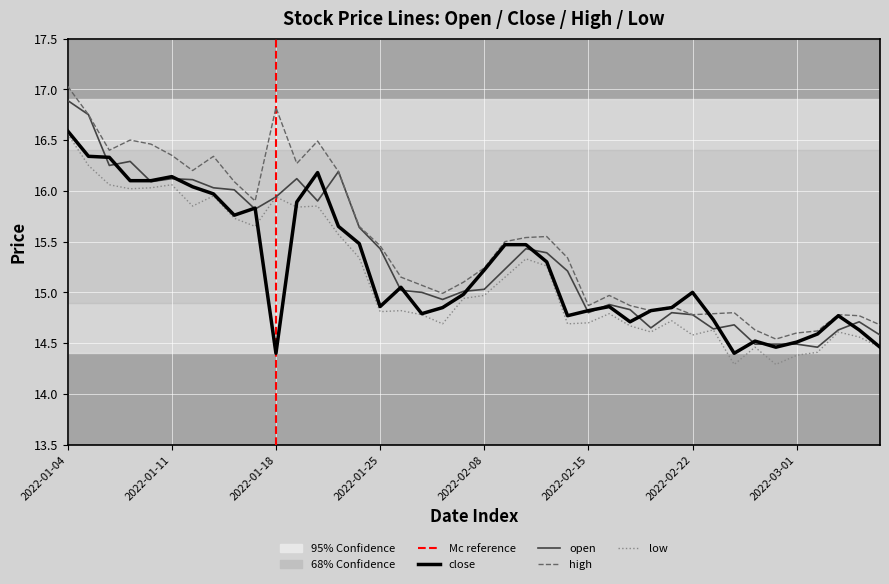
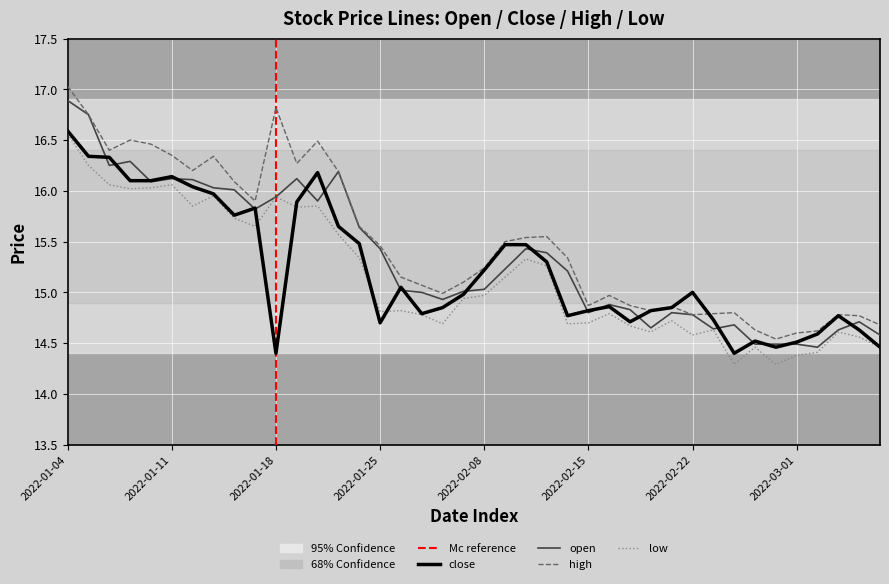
close, 2022-01-25: 14.86 -> 14.70
